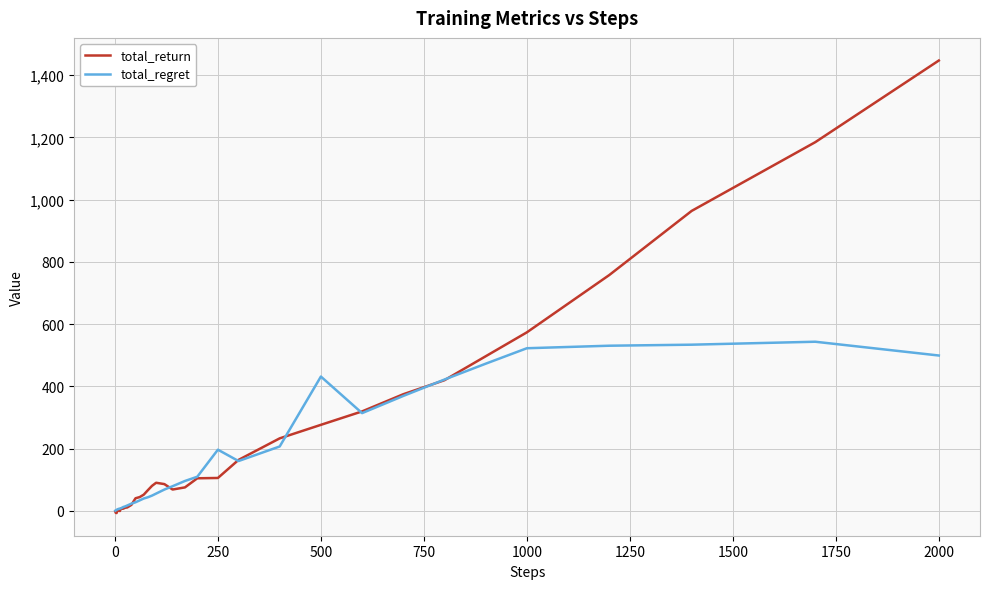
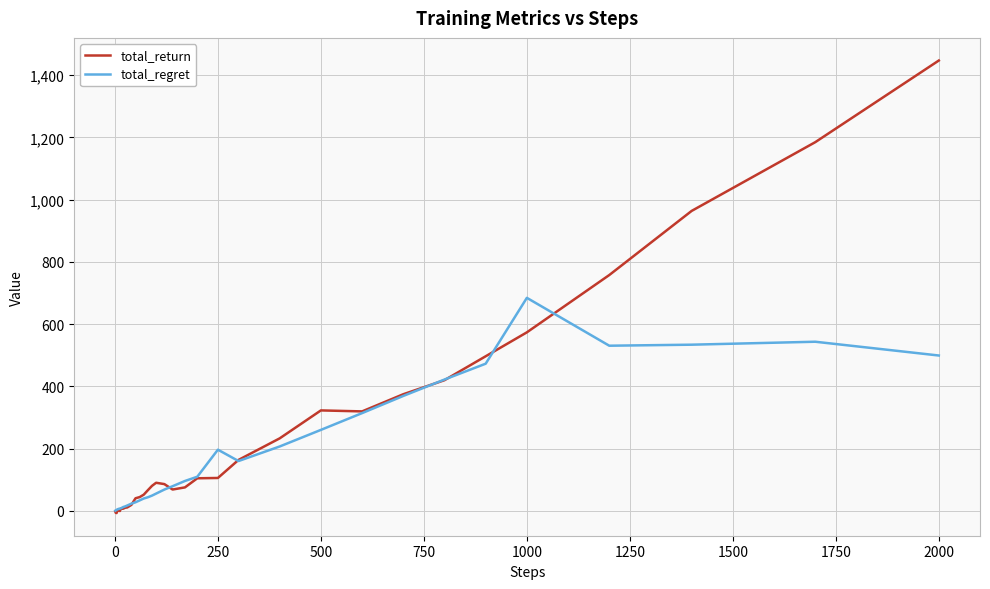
total_return, 500: 280 -> 320
total_regret, 500: 430 -> 260
total_regret, 1000: 520 -> 680
